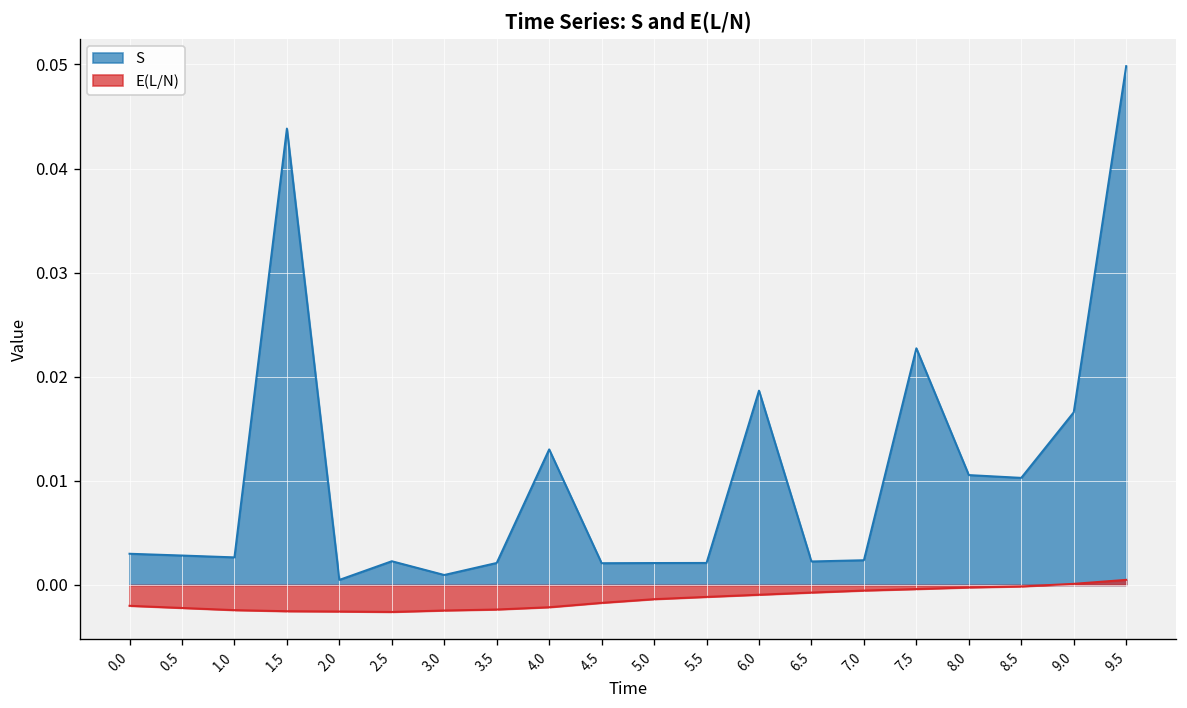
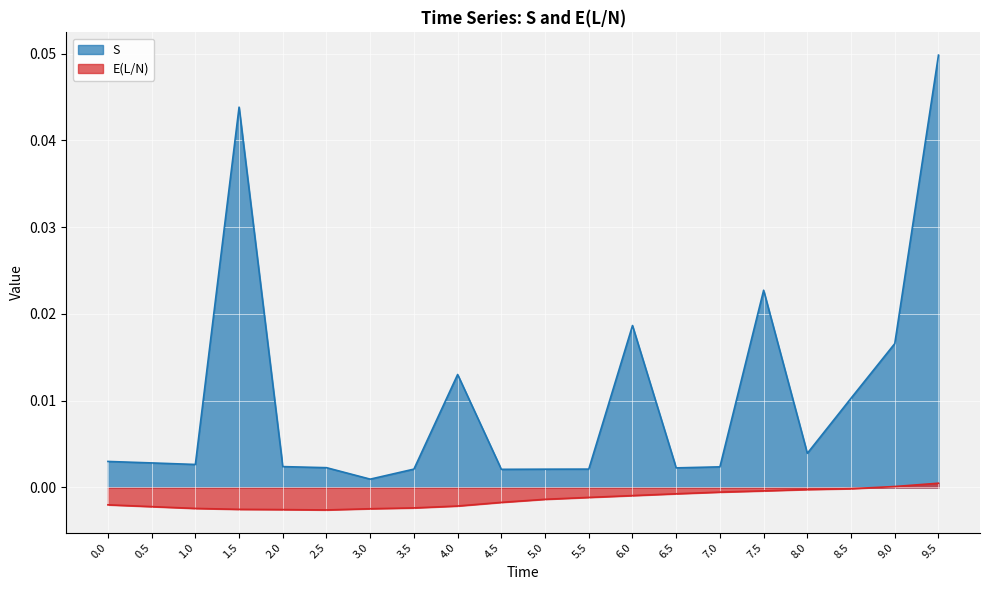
S, 2.0: 0.000 -> 0.002
S, 8.0: 0.011 -> 0.004
